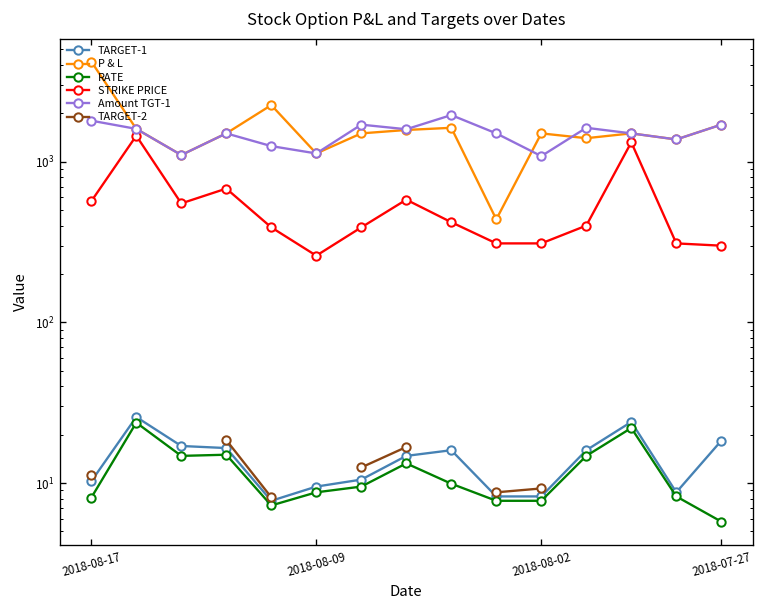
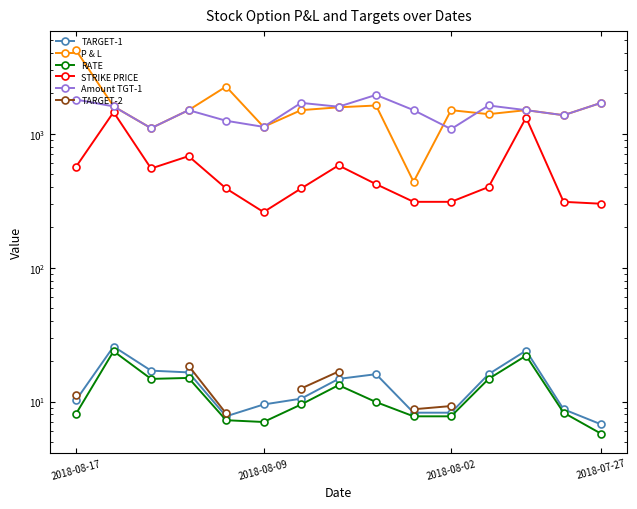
RATE, 2018-08-09: 9 -> 7
TARGET-1, 2018-07-27: 18 -> 7
